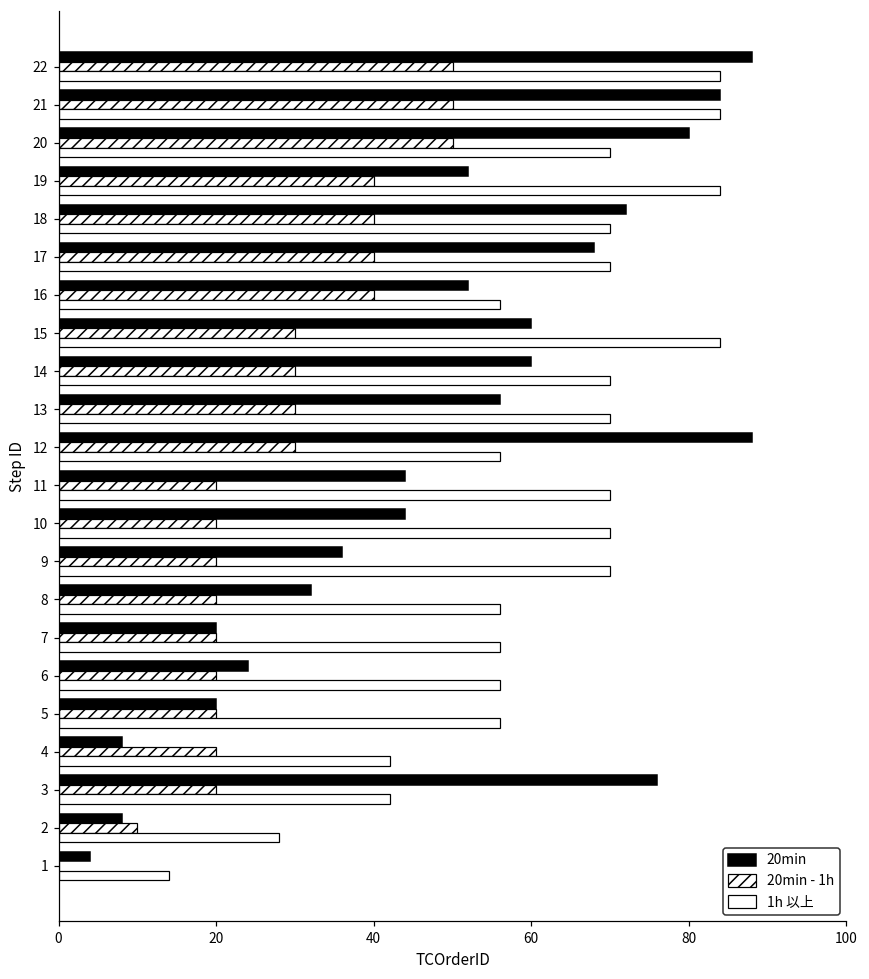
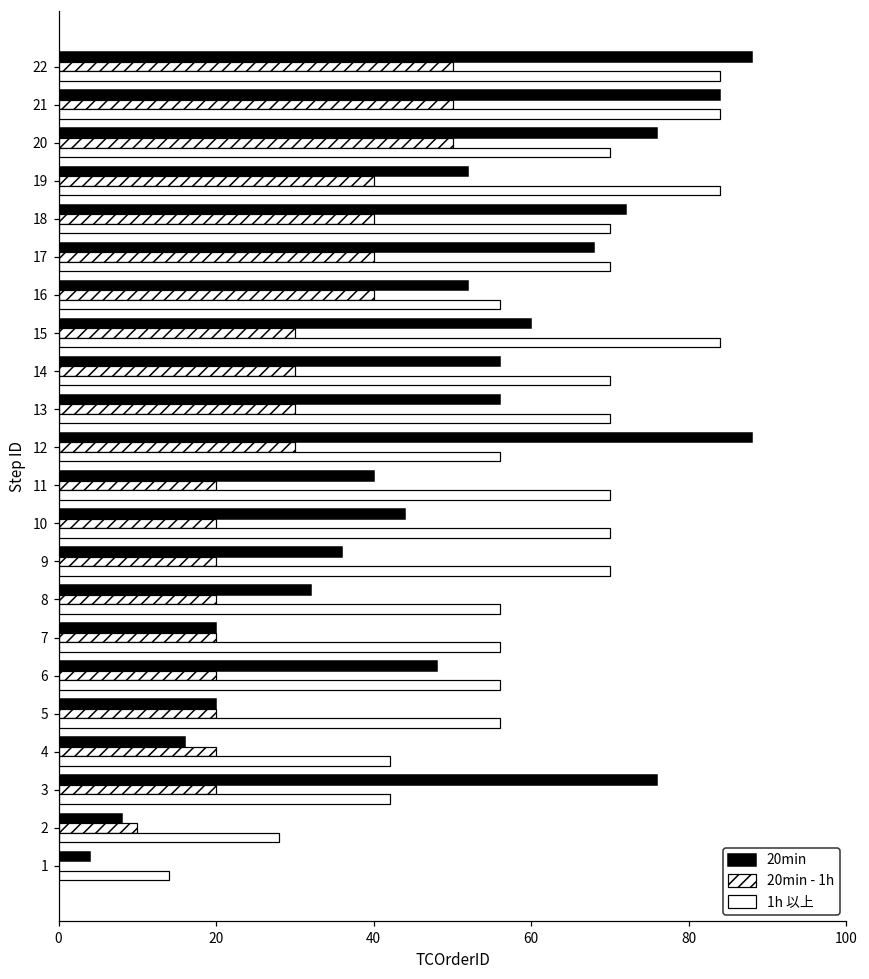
20min, 20: 80 -> 76
20min, 14: 60 -> 56
20min, 11: 44 -> 40
20min, 6: 24 -> 48
20min, 4: 8 -> 16
